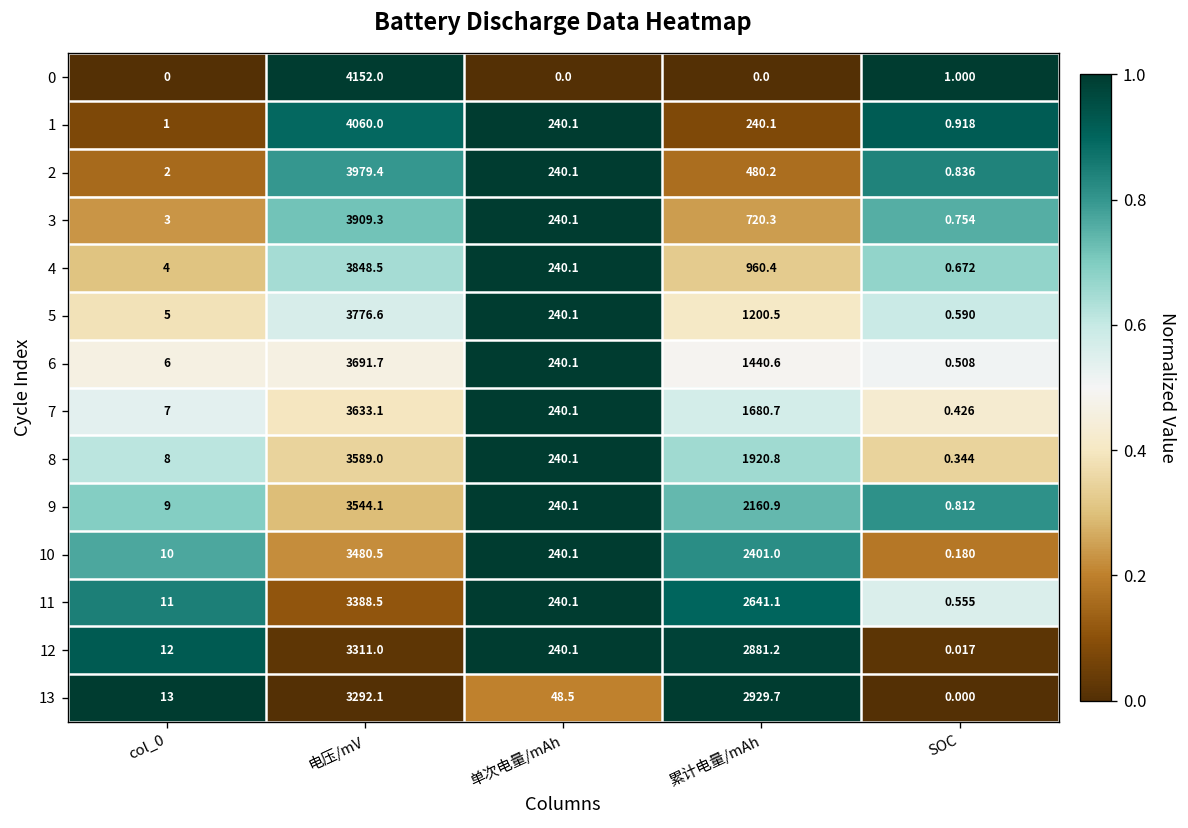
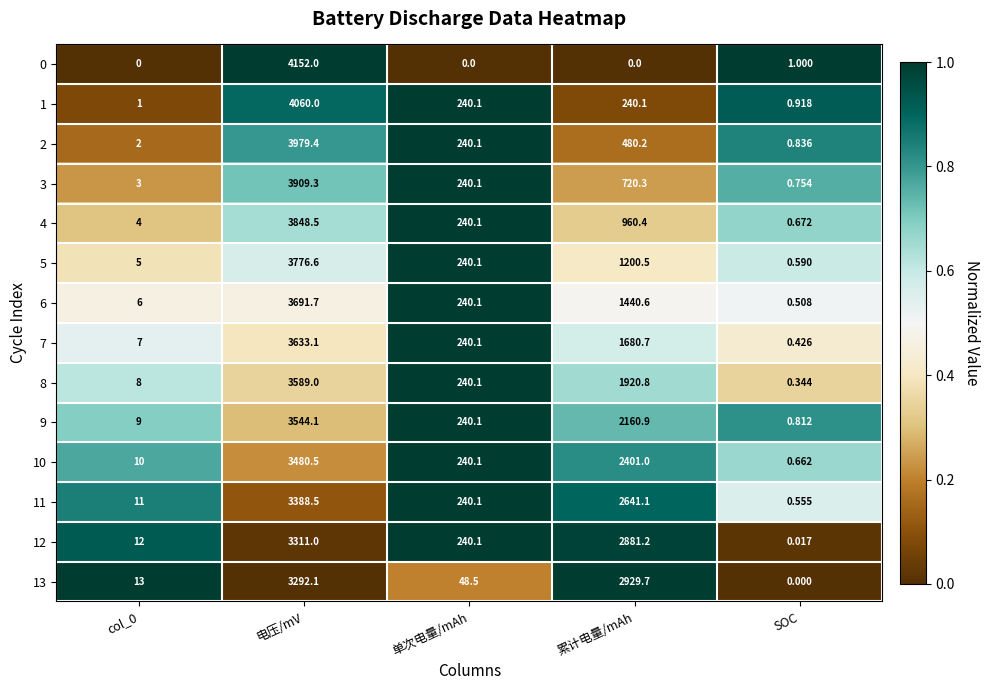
10, SOC: 0.180 -> 0.662
